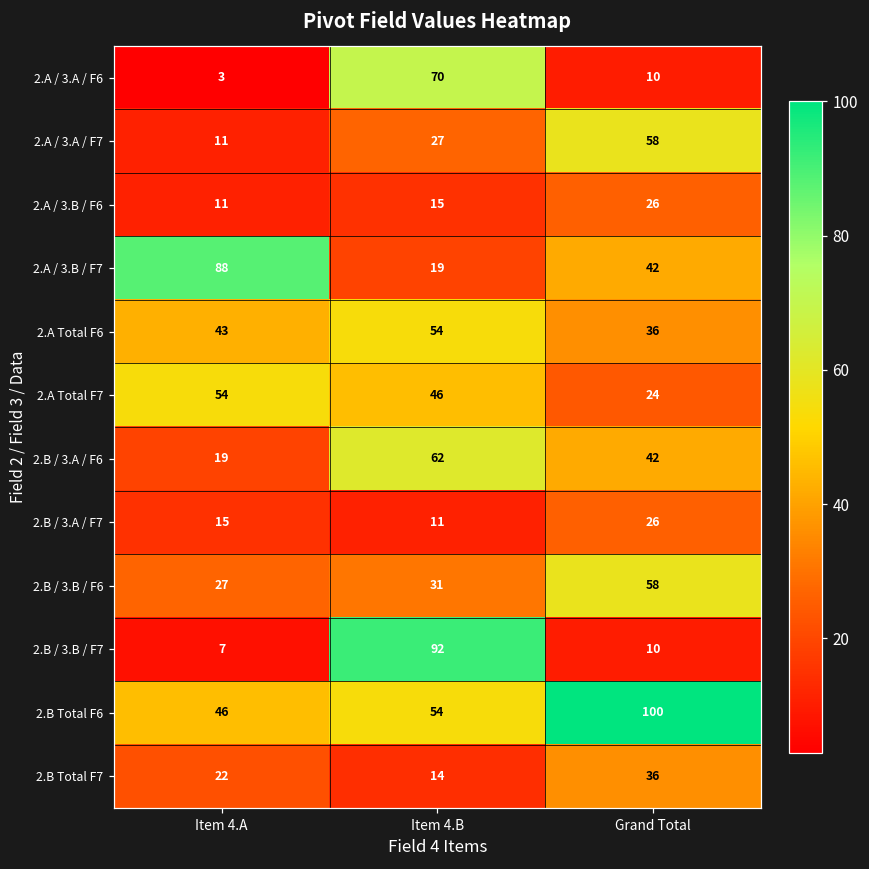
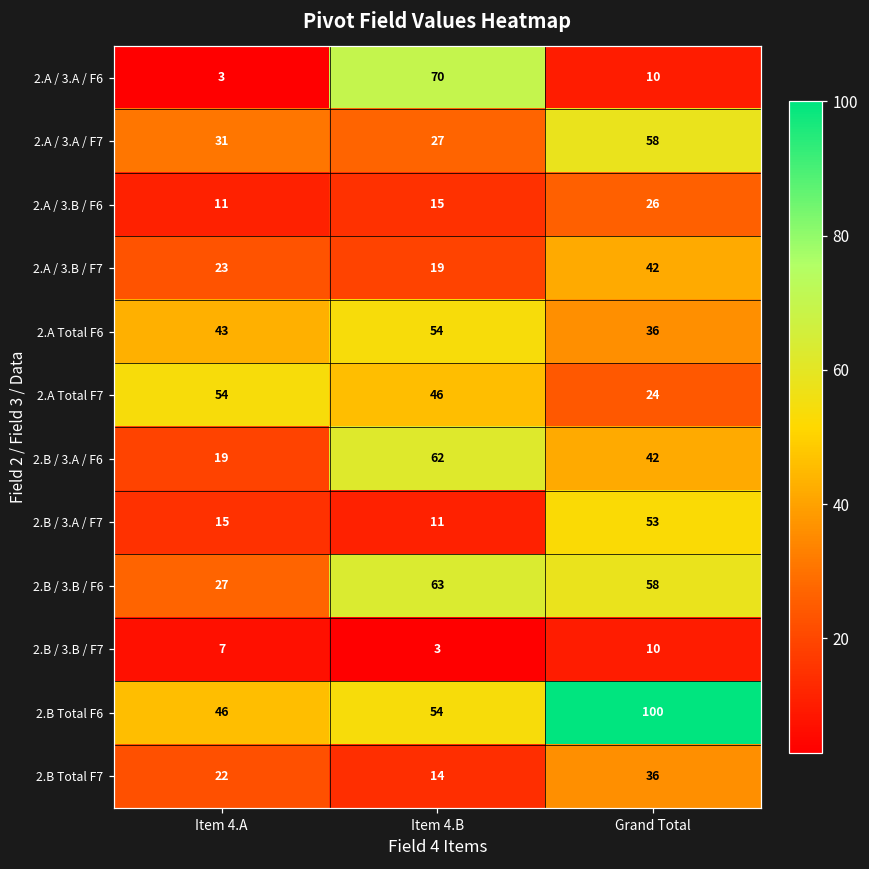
2.A / 3.A / F7, Item 4.A: 11 -> 31
2.A / 3.B / F7, Item 4.A: 88 -> 23
2.B / 3.A / F7, Grand Total: 26 -> 53
2.B / 3.B / F6, Item 4.B: 31 -> 63
2.B / 3.B / F7, Item 4.B: 92 -> 3
